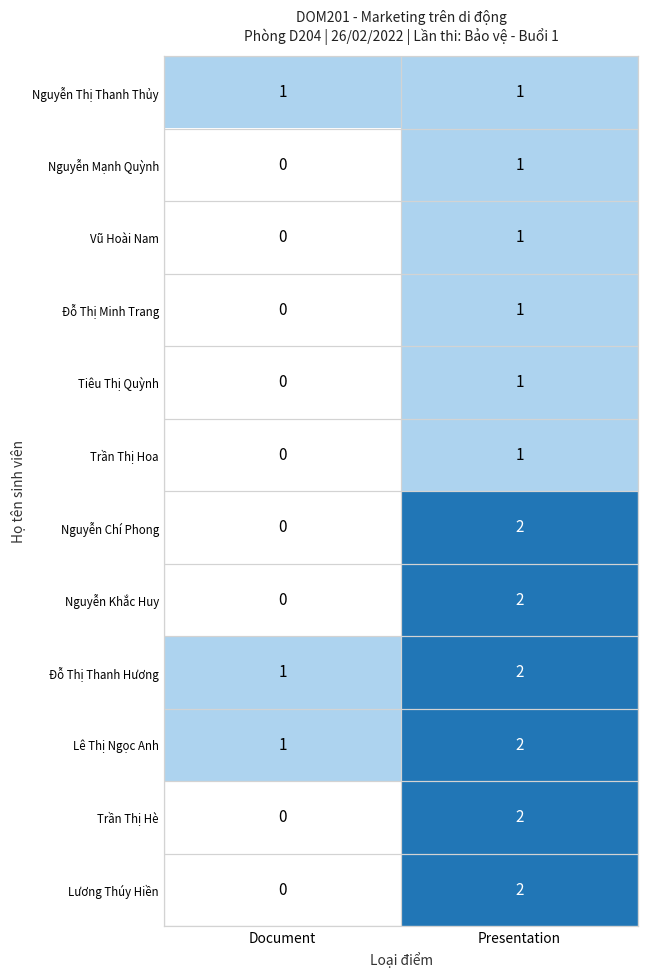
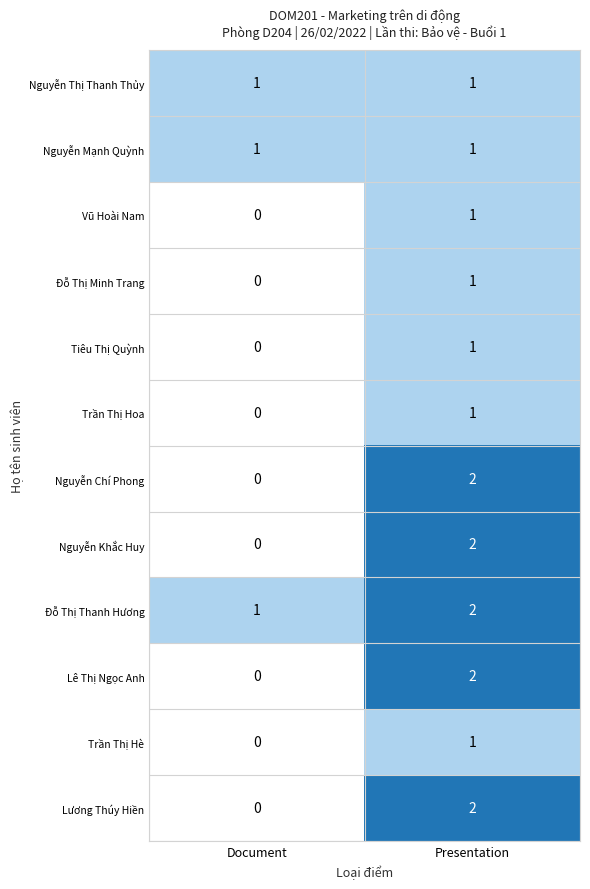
Nguyễn Mạnh Quỳnh, Document: 0 -> 1
Lê Thị Ngọc Anh, Document: 1 -> 0
Trần Thị Hè, Presentation: 2 -> 1
